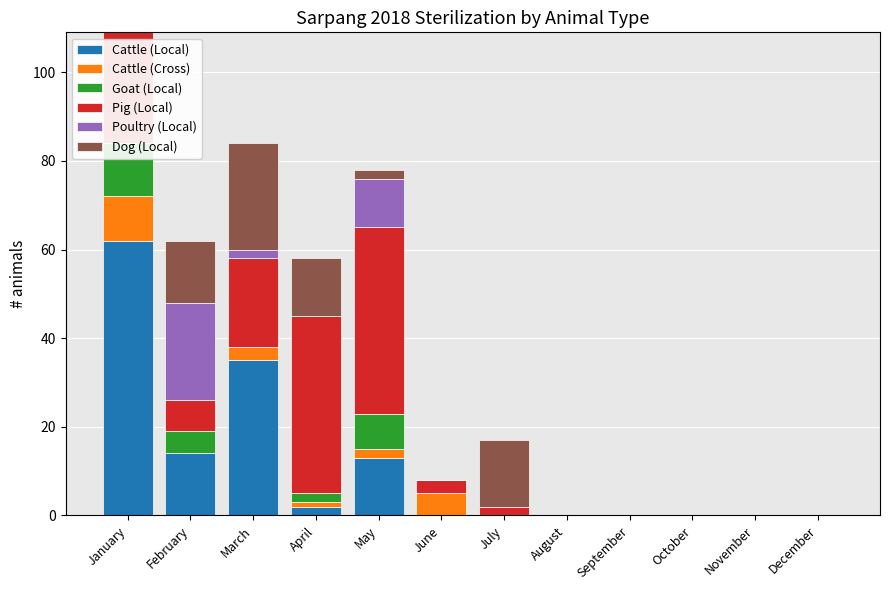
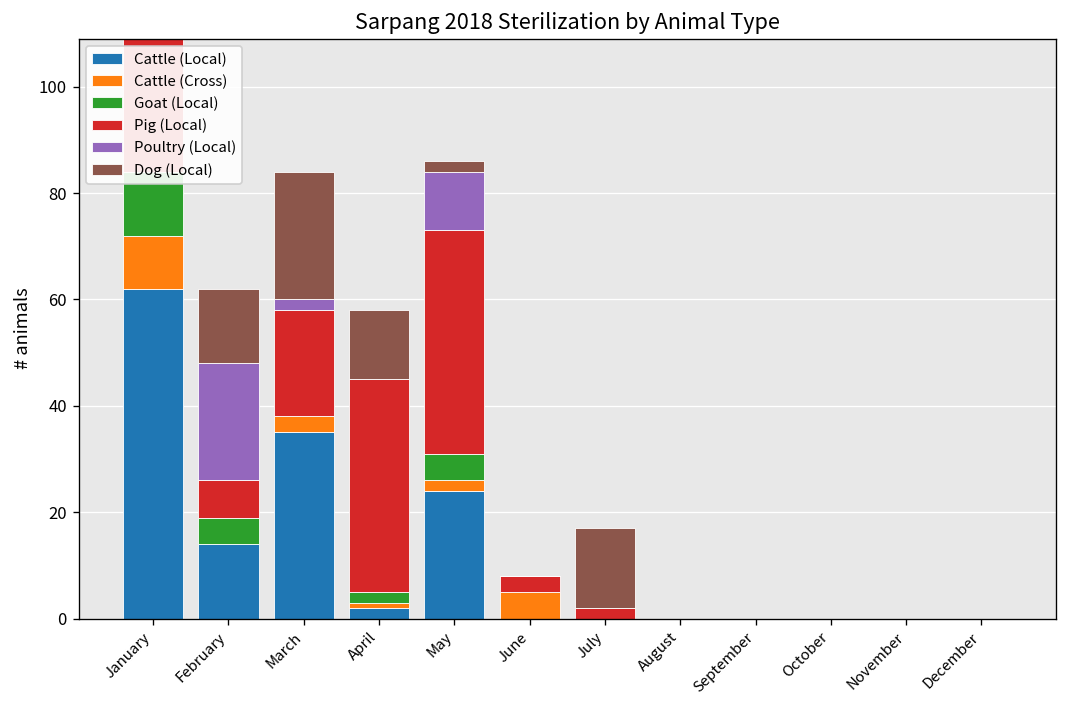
Cattle (Local), May: 13 -> 24
Goat (Local), May: 8 -> 5
